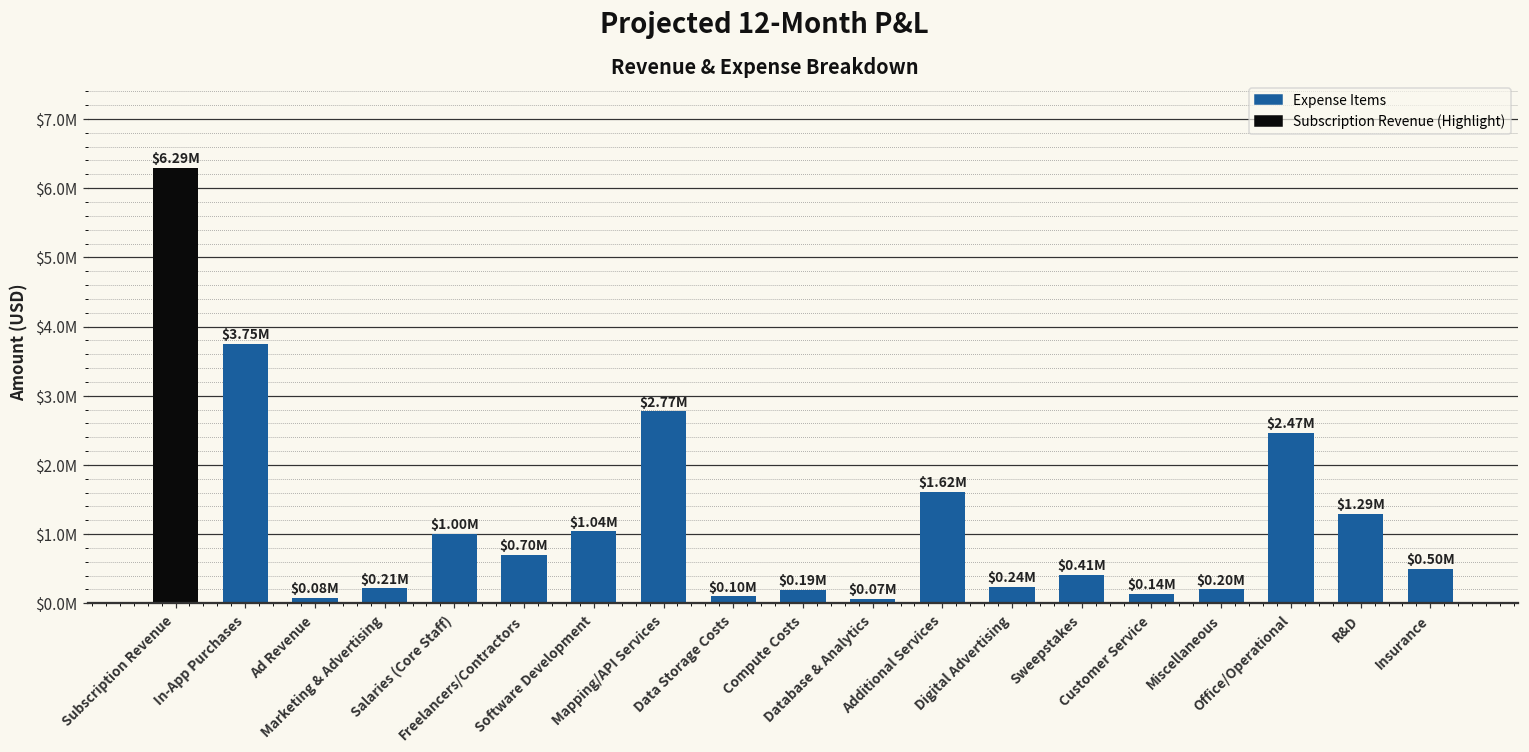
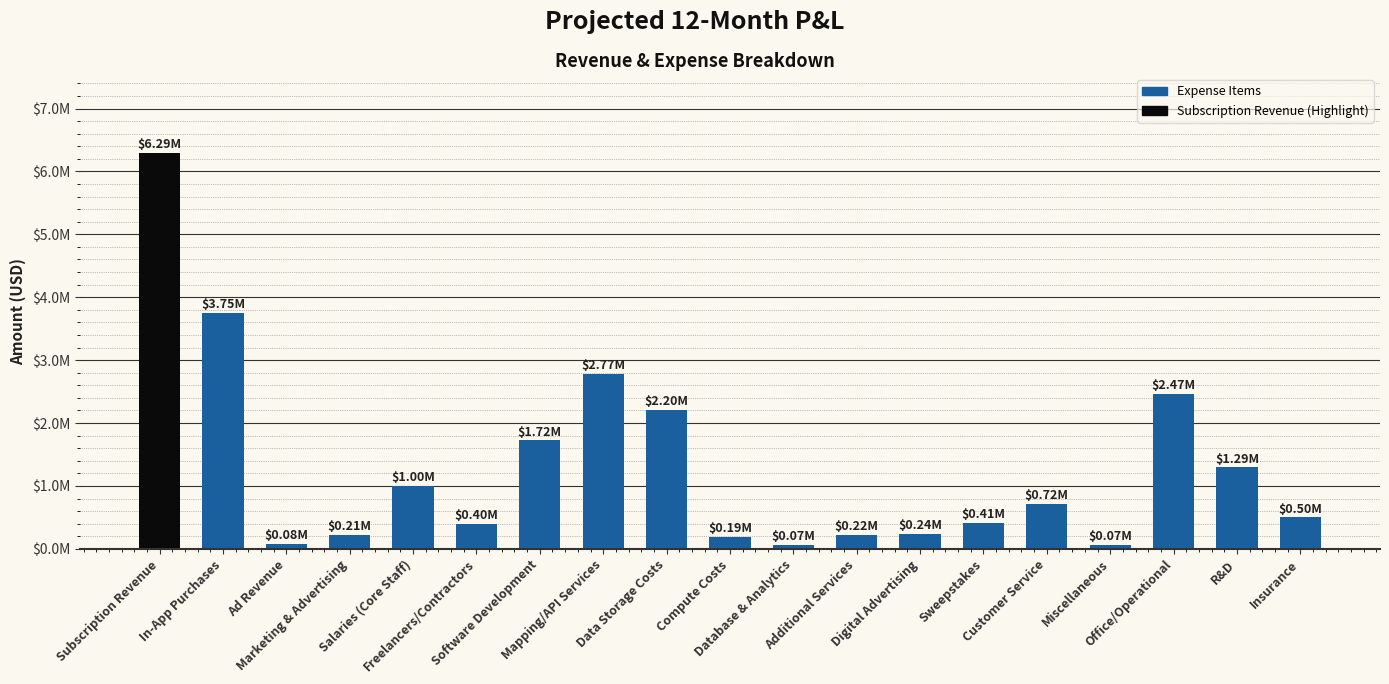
Freelancers/Contractors: $0.70M -> $0.40M
Software Development: $1.04M -> $1.72M
Data Storage Costs: $0.10M -> $2.20M
Additional Services: $1.62M -> $0.22M
Customer Service: $0.14M -> $0.72M
Miscellaneous: $0.20M -> $0.07M
